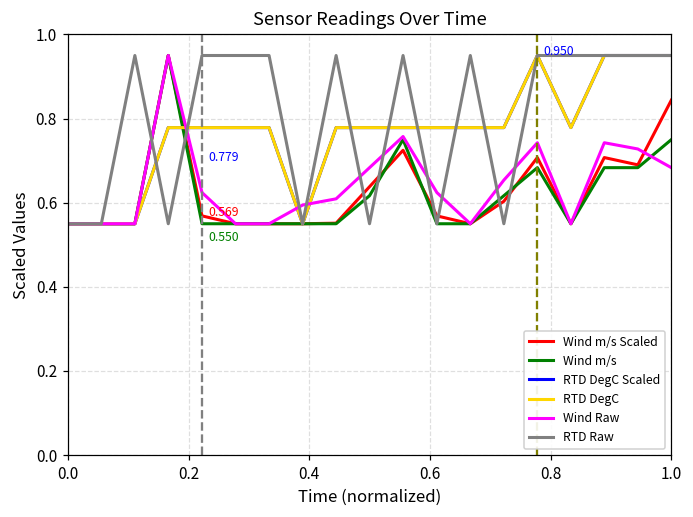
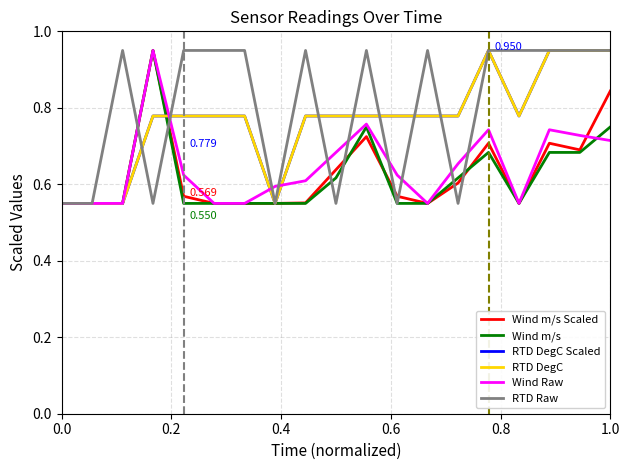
Wind Raw, 1.0: 0.68 -> 0.71
